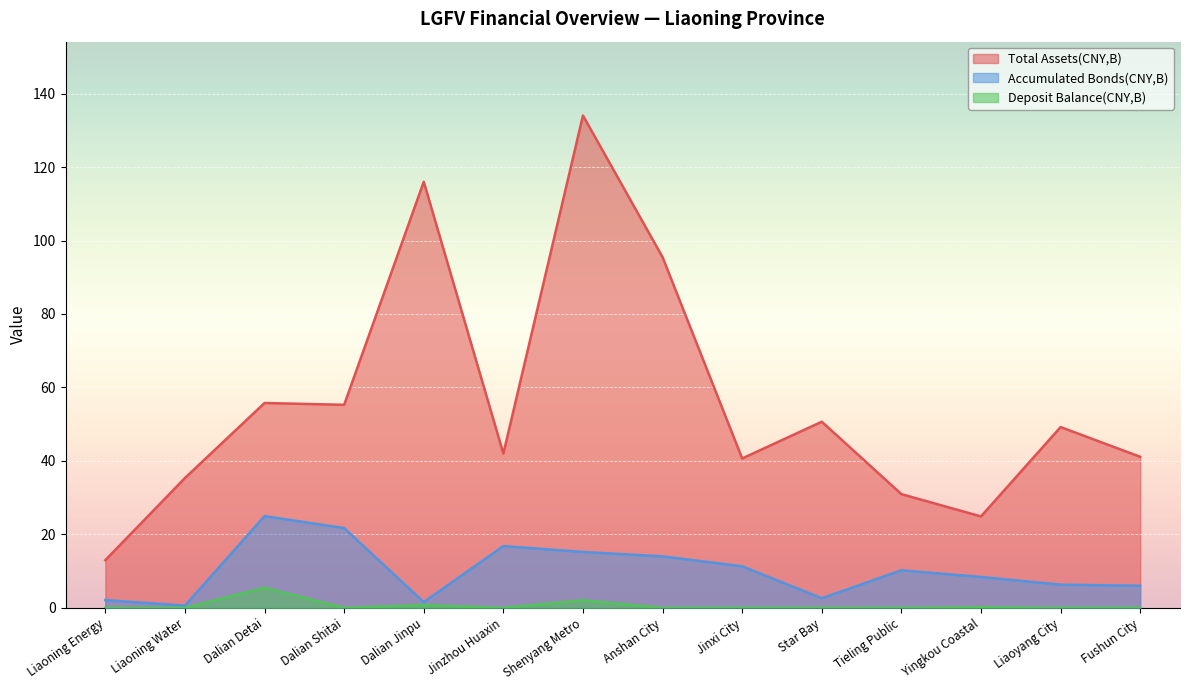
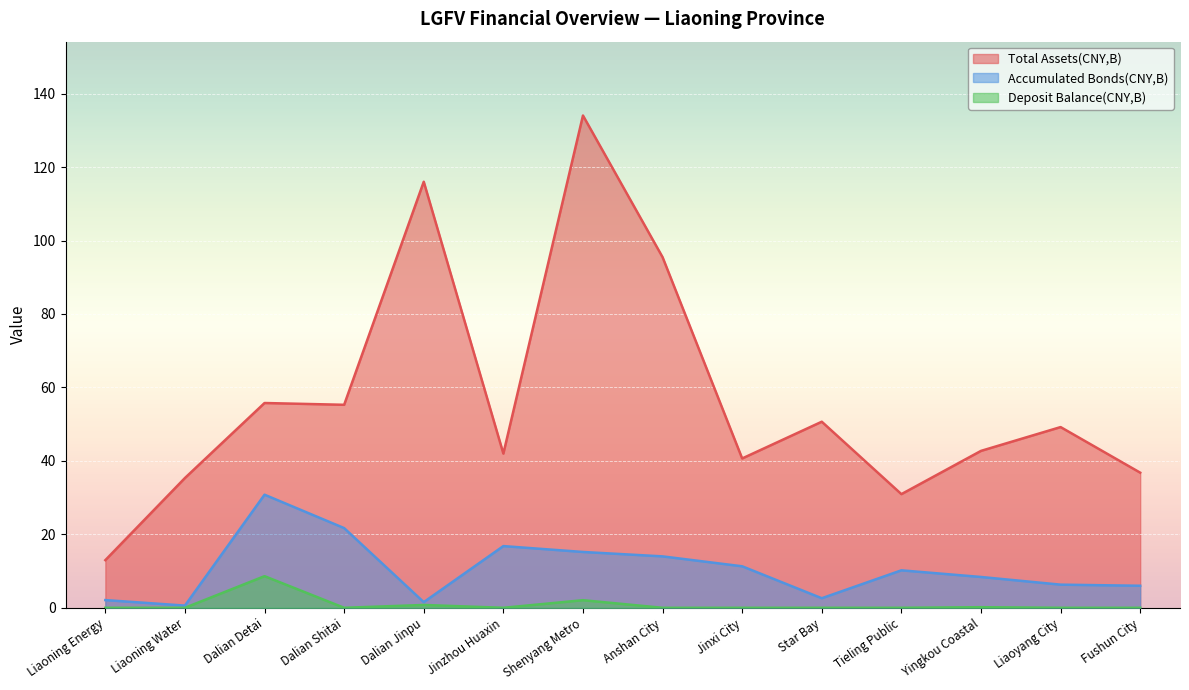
Accumulated Bonds(CNY,B), Dalian Detai: 25 -> 31
Deposit Balance(CNY,B), Dalian Detai: 5 -> 9
Total Assets(CNY,B), Yingkou Coastal: 25 -> 43
Total Assets(CNY,B), Fushun City: 41 -> 37
